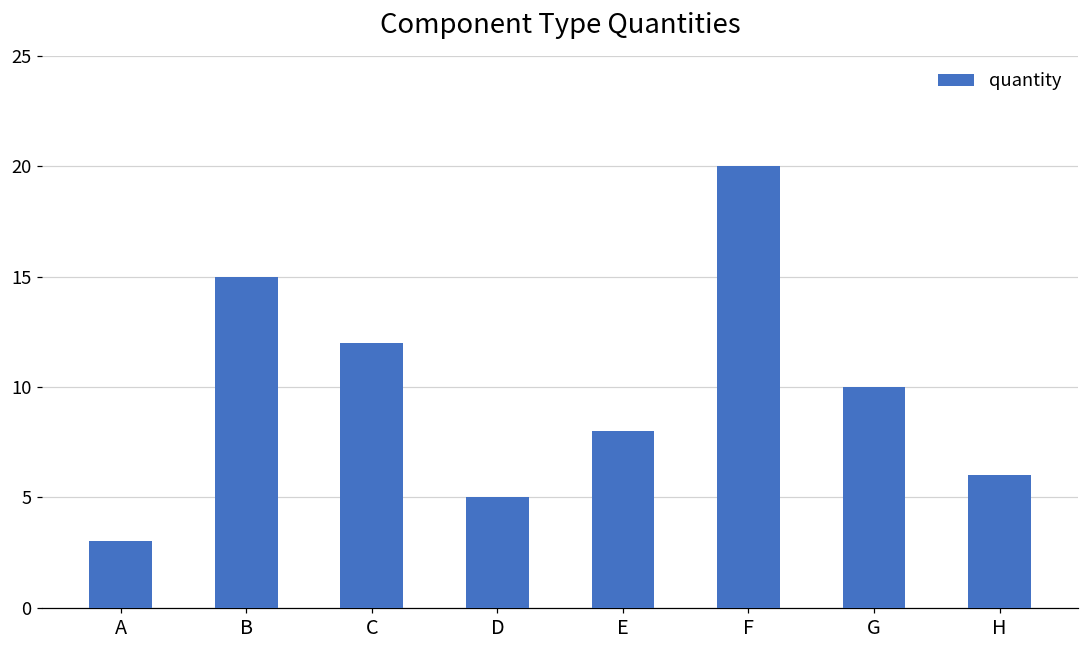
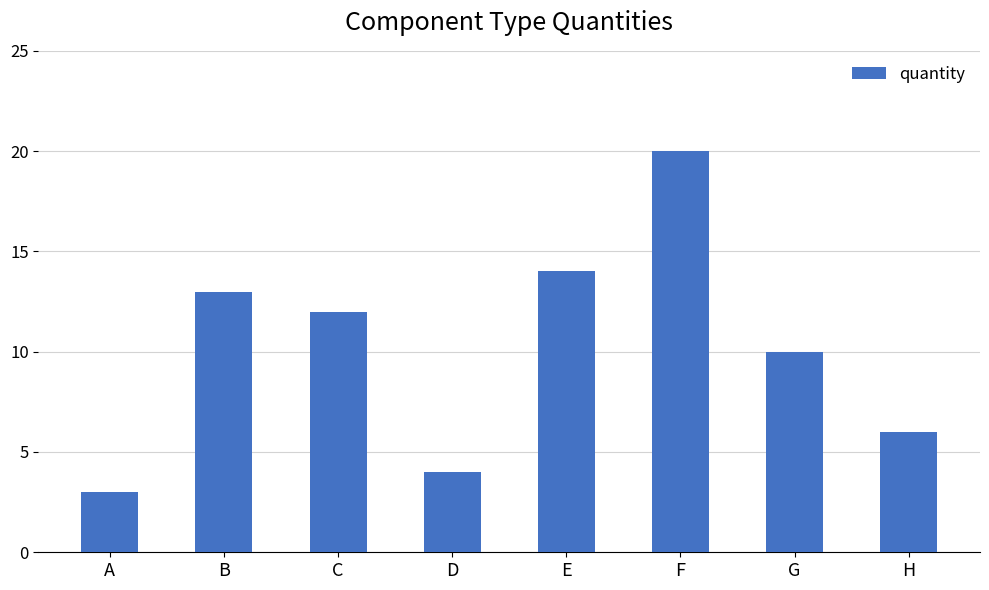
B: 15 -> 13
D: 5 -> 4
E: 8 -> 14
